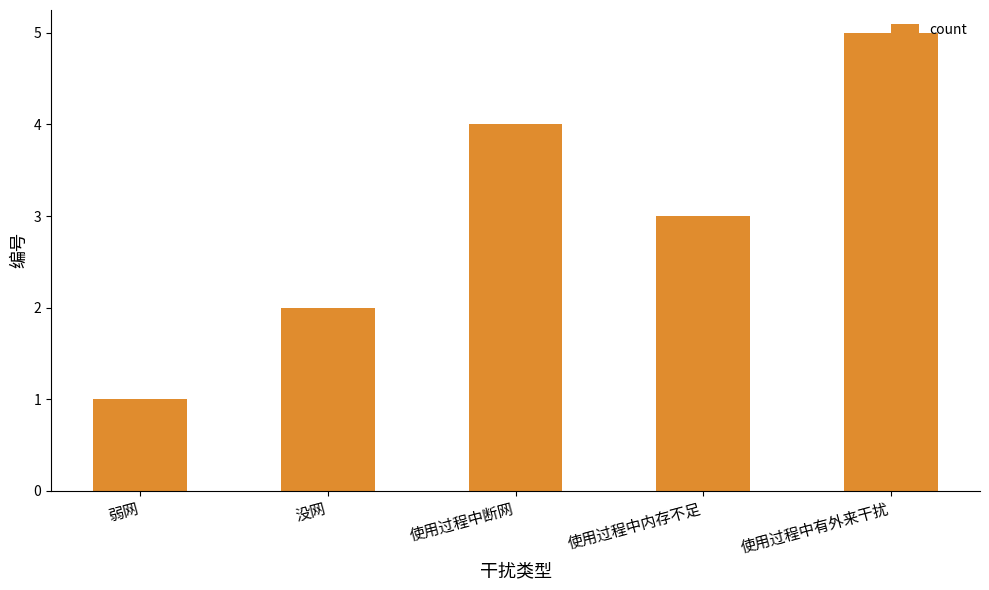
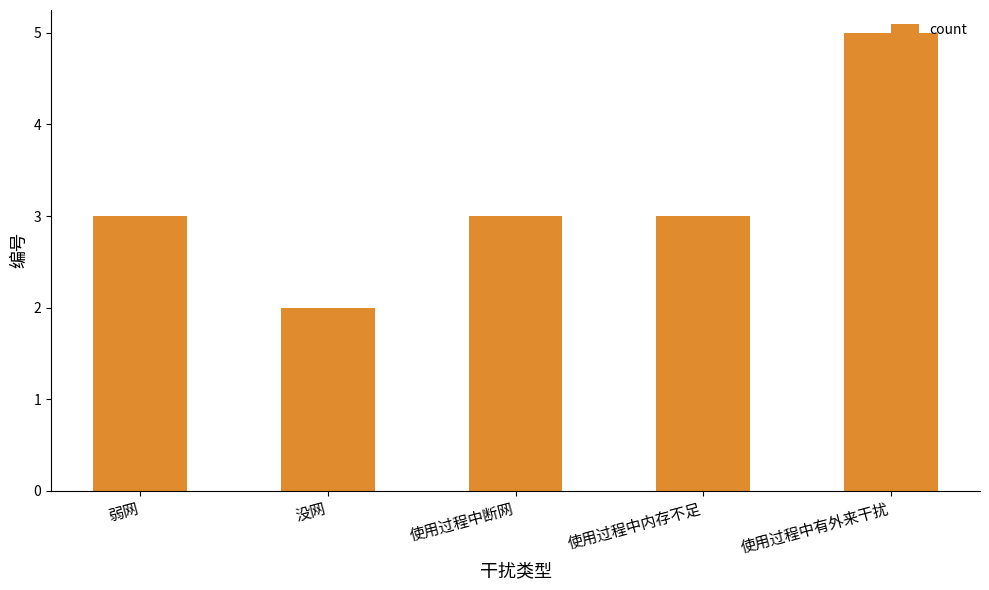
弱网: 1 -> 3
使用过程中断网: 4 -> 3
